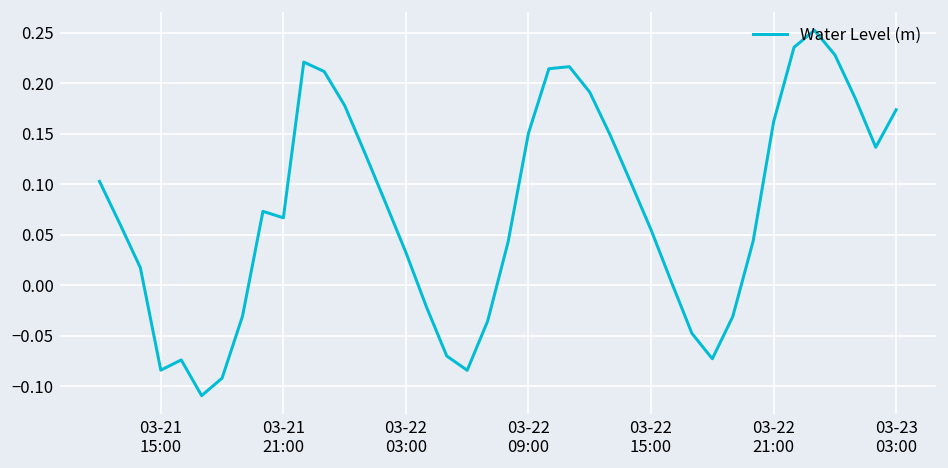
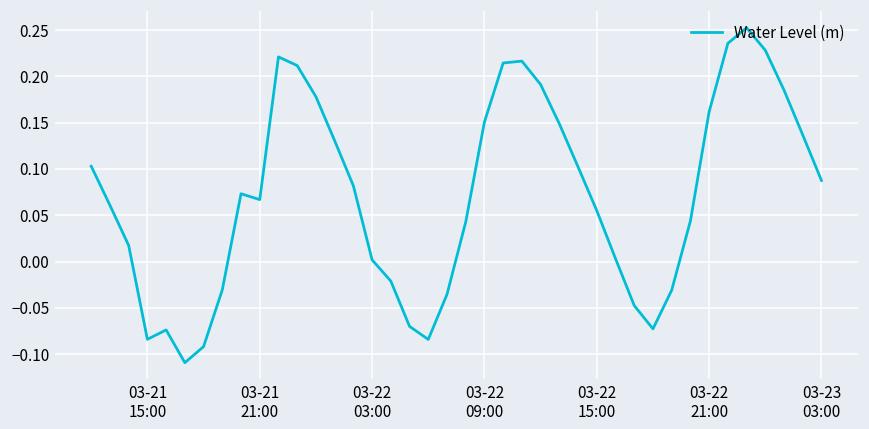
03-22 03:00: 0.03 -> 0.00
03-23 03:00: 0.17 -> 0.09
